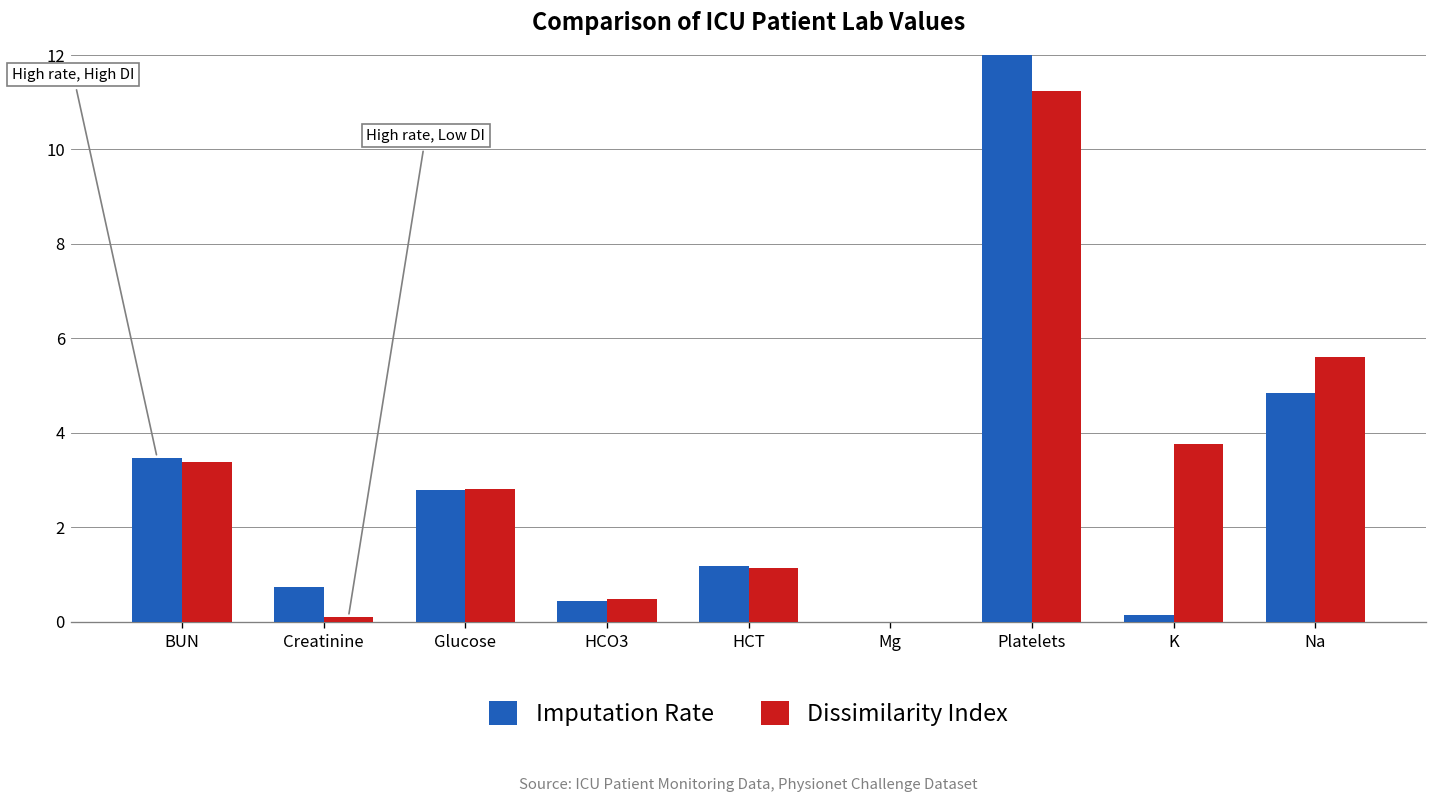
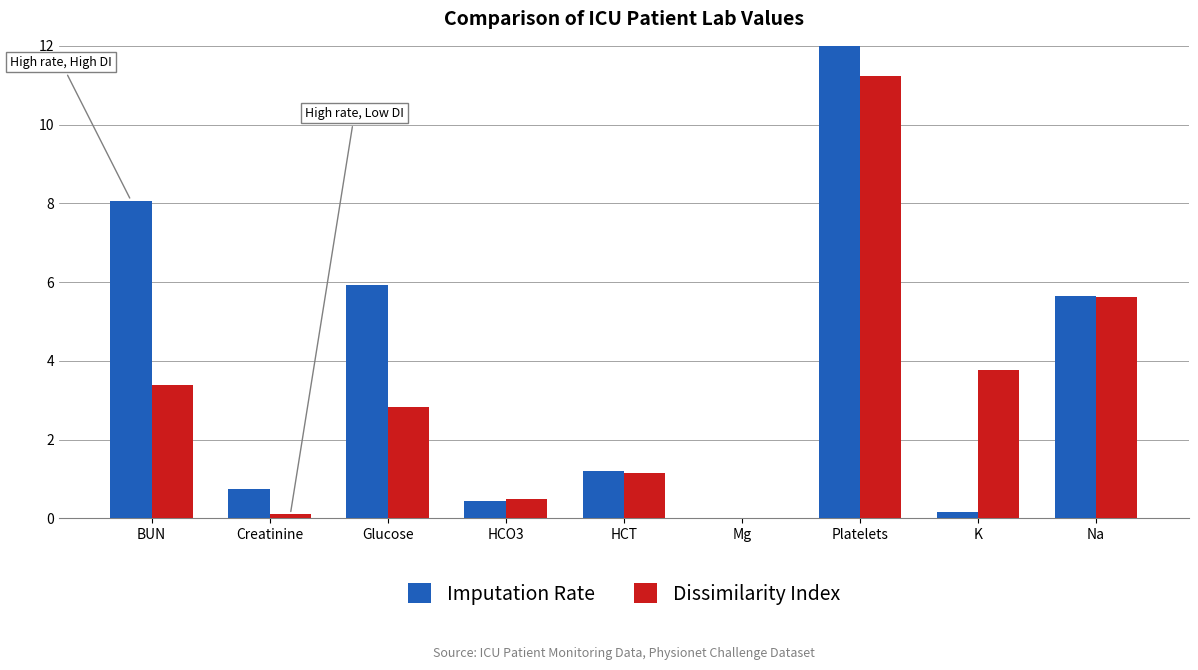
Imputation Rate, BUN: 3.5 -> 8.1
Imputation Rate, Glucose: 2.8 -> 5.9
Imputation Rate, Na: 4.8 -> 5.7
